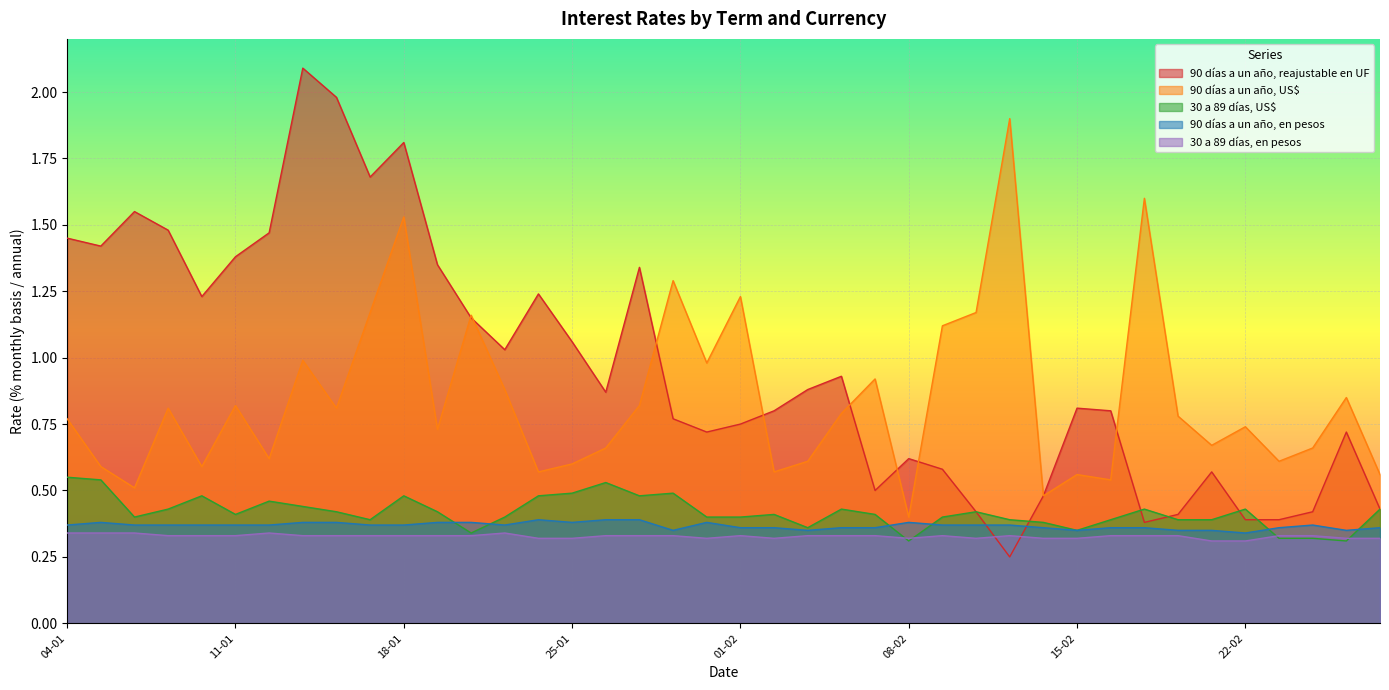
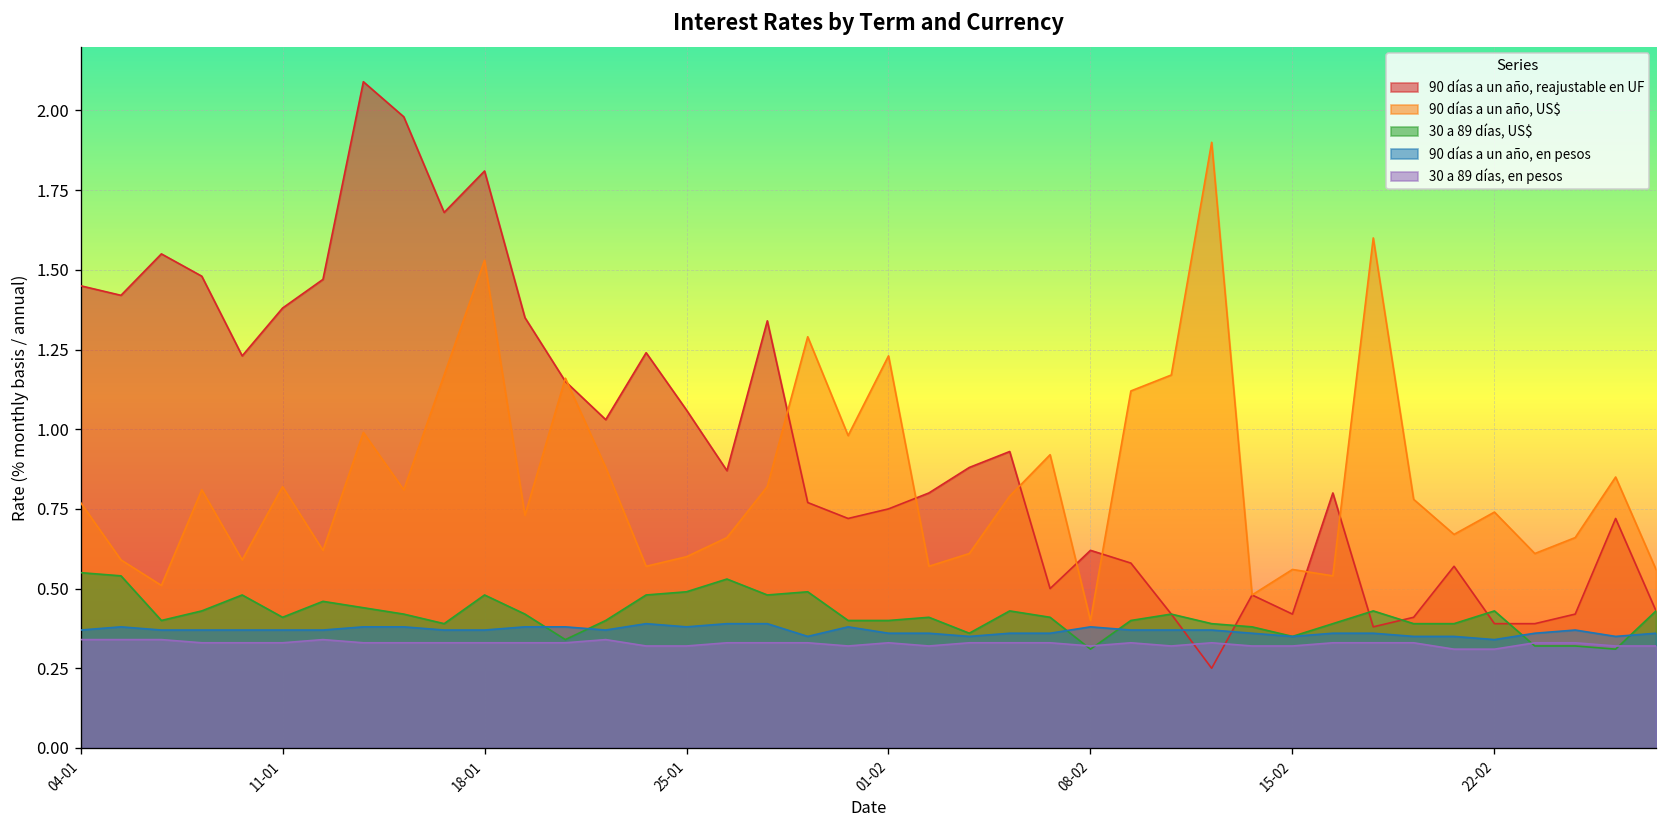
90 días a un año, reajustable en UF, 15-02: 0.81 -> 0.42
